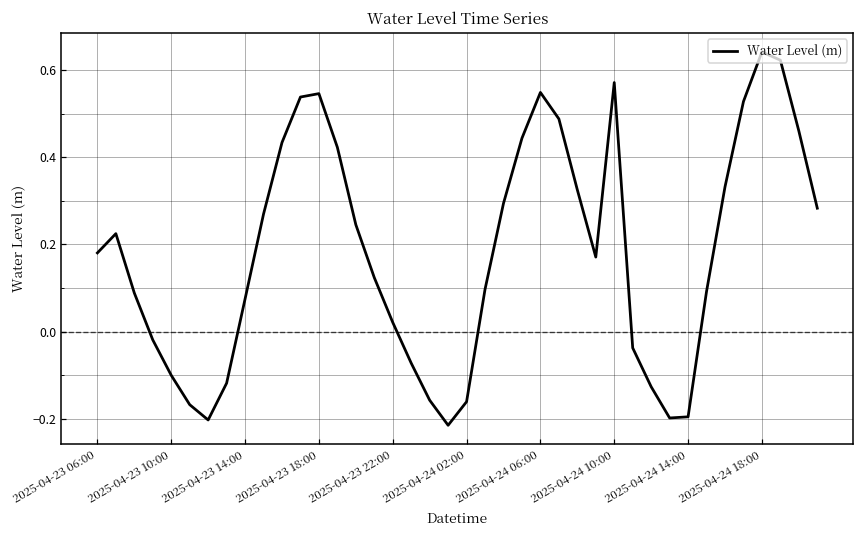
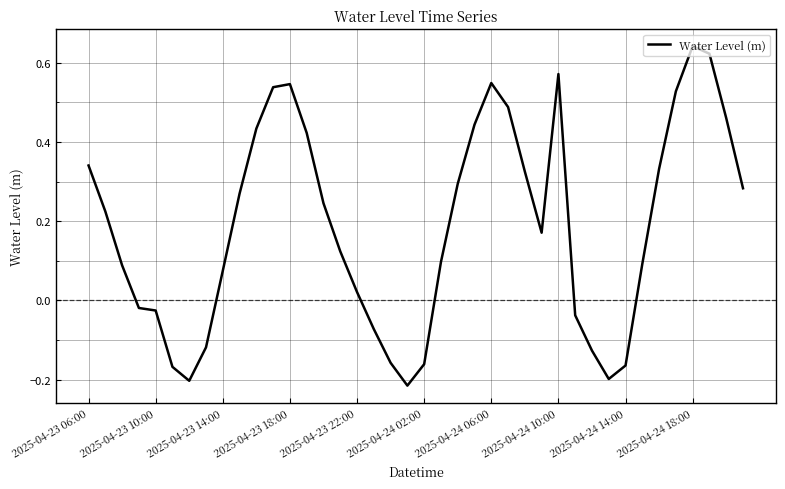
2025-04-23 06:00: 0.18 -> 0.34
2025-04-23 10:00: -0.10 -> -0.03
2025-04-24 14:00: -0.20 -> -0.16
